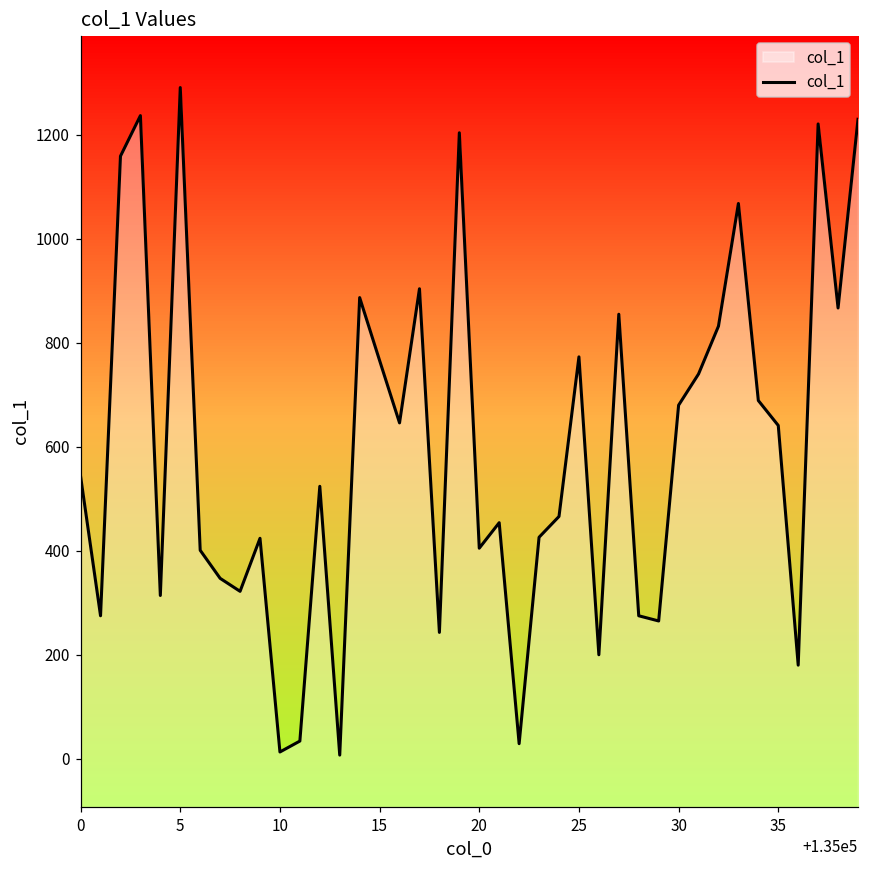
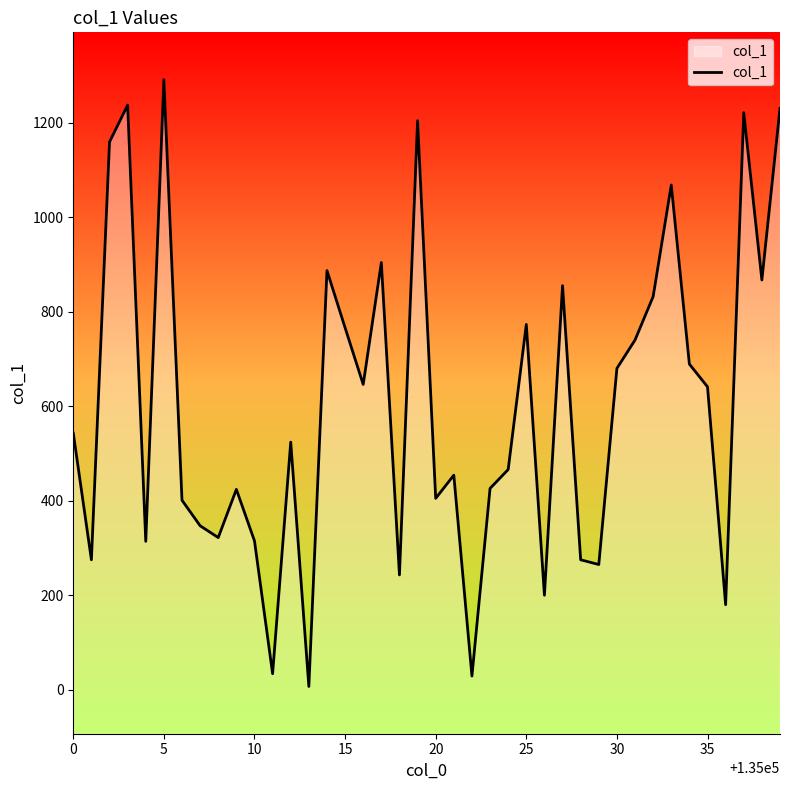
10: 10 -> 320
